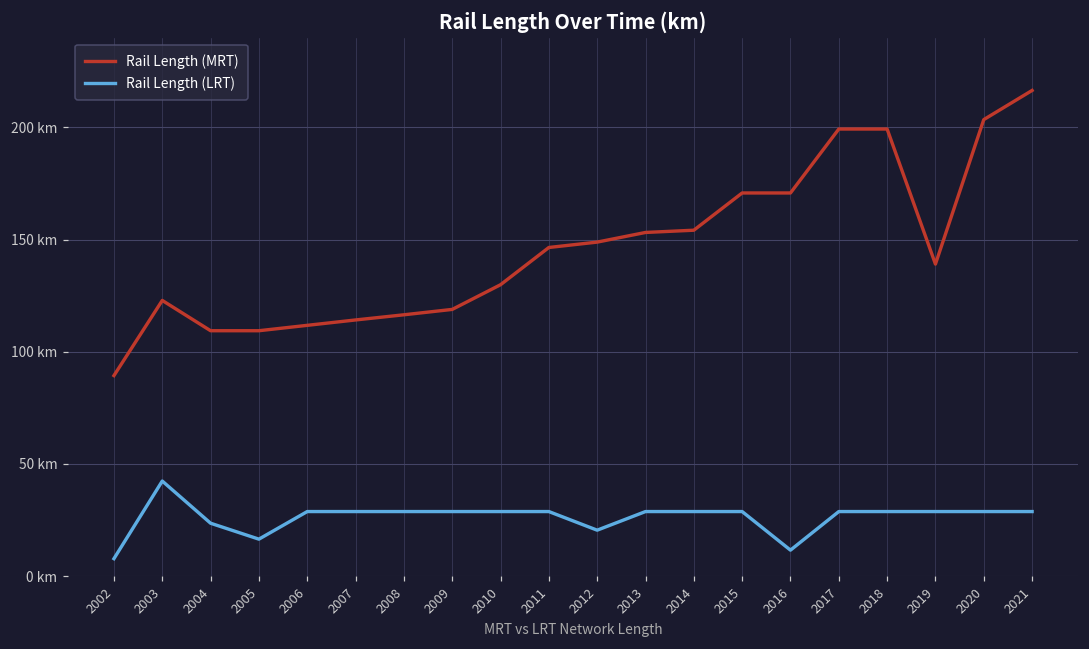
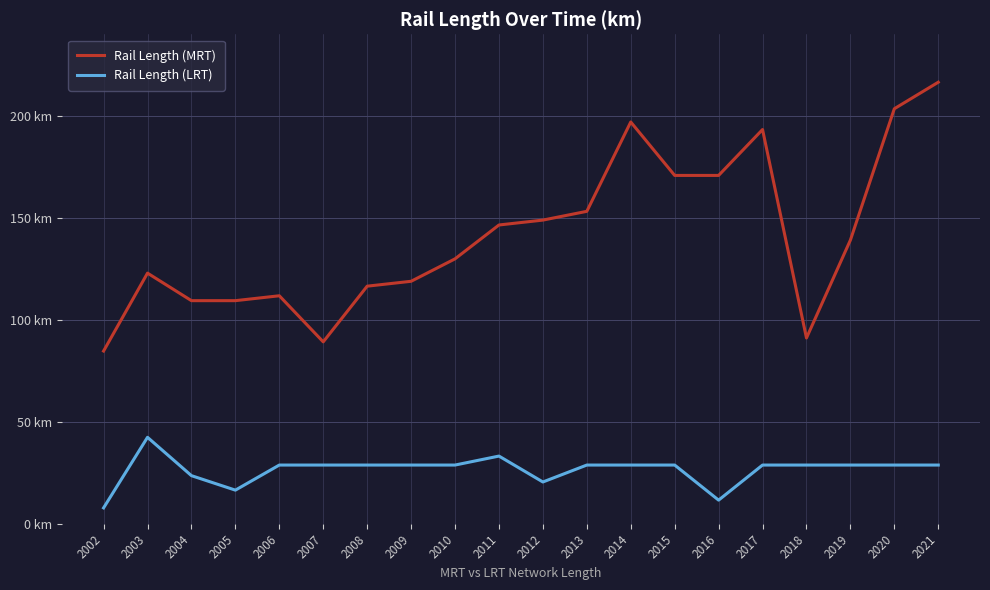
Rail Length (MRT), 2002: 89 km -> 85 km
Rail Length (MRT), 2007: 114 km -> 89 km
Rail Length (LRT), 2011: 29 km -> 33 km
Rail Length (MRT), 2014: 154 km -> 197 km
Rail Length (MRT), 2017: 199 km -> 193 km
Rail Length (MRT), 2018: 199 km -> 91 km
